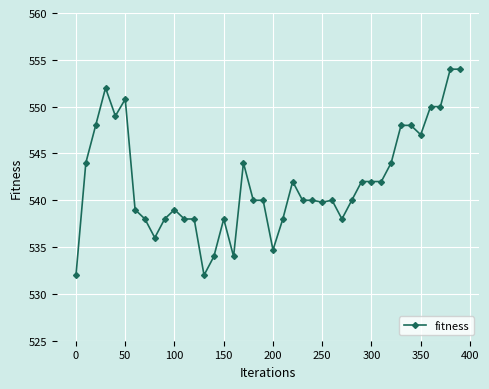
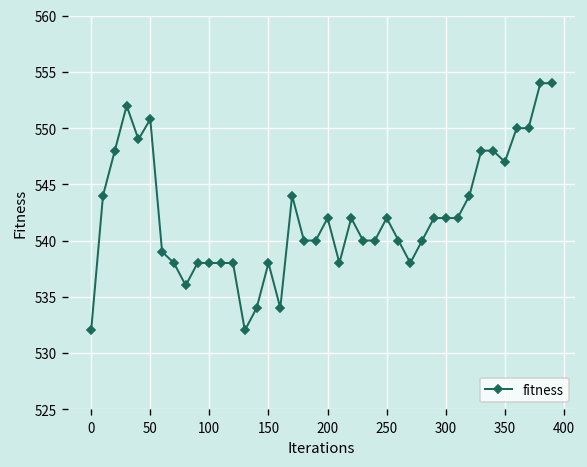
100: 539 -> 538
200: 535 -> 542
250: 540 -> 542
